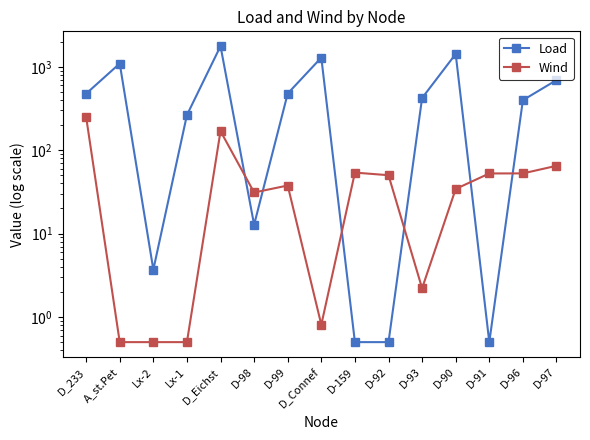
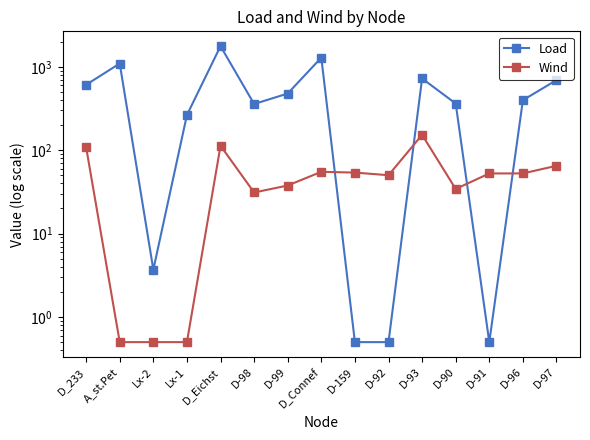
Load, D_233: 500 -> 600
Wind, D_233: 250 -> 110
Wind, D_Eichst: 170 -> 110
Load, D-98: 13 -> 360
Wind, D_Connef: 0.8 -> 60
Load, D-93: 400 -> 700
Wind, D-93: 2.2 -> 150
Load, D-90: 1400 -> 400
